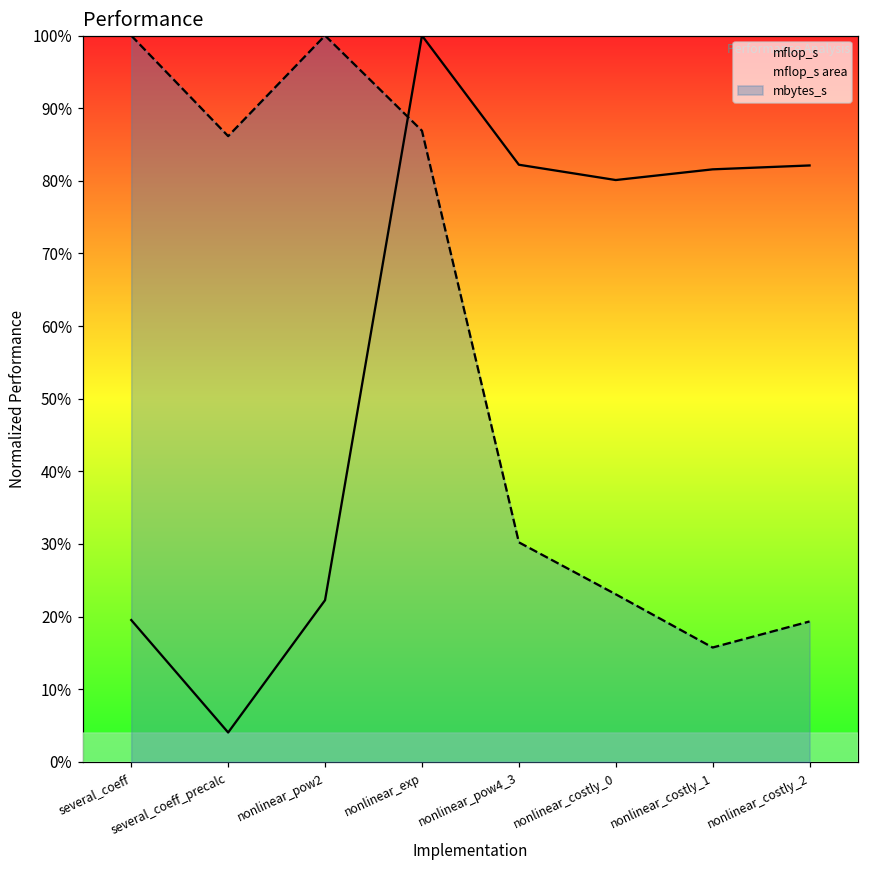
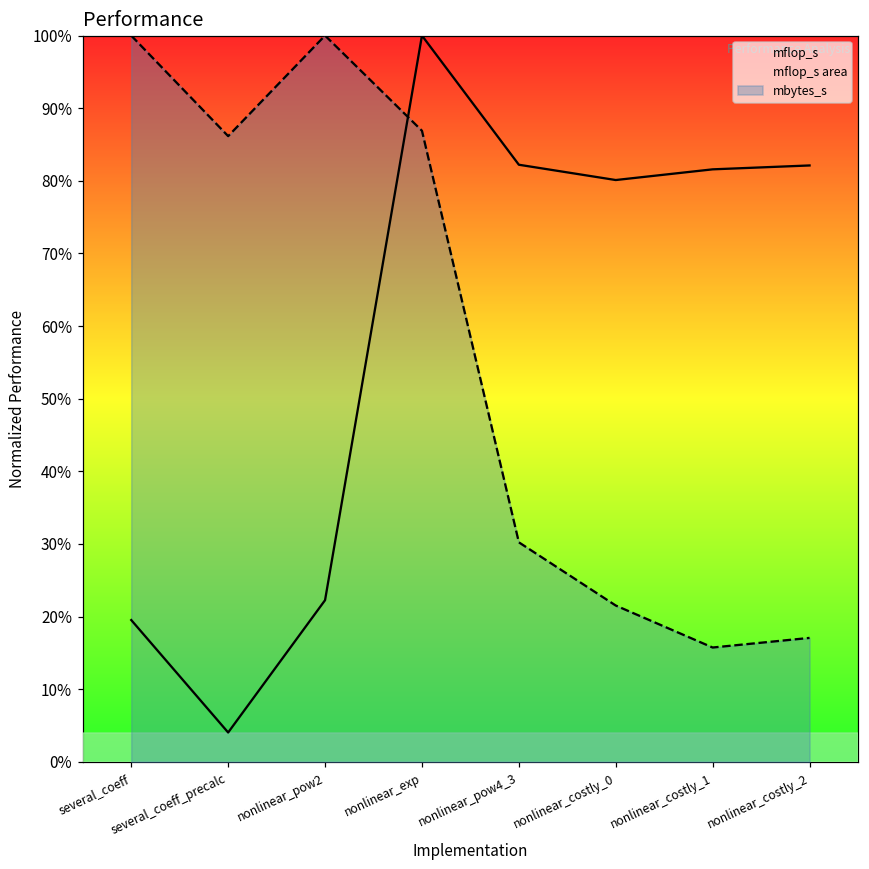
mbytes_s, nonlinear_costly_0: 23% -> 22%
mbytes_s, nonlinear_costly_2: 19% -> 17%
